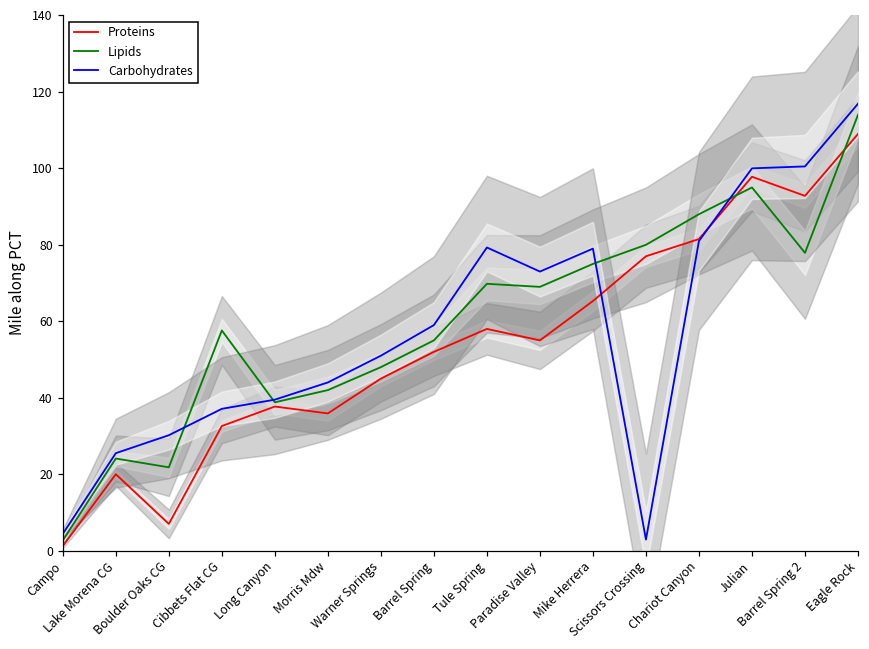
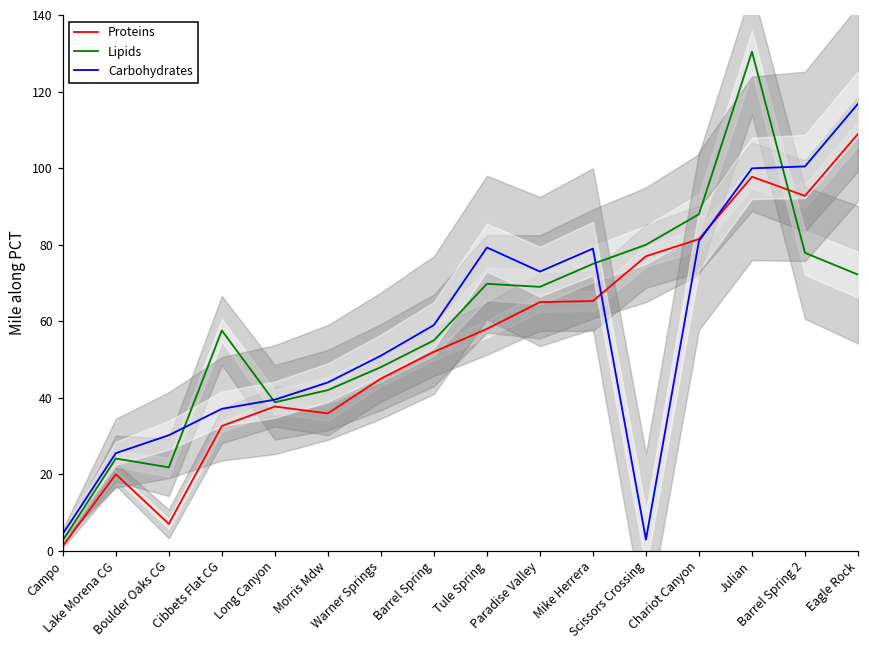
Proteins, Paradise Valley: 55 -> 65
Lipids, Julian: 95 -> 131
Lipids, Eagle Rock: 114 -> 72
